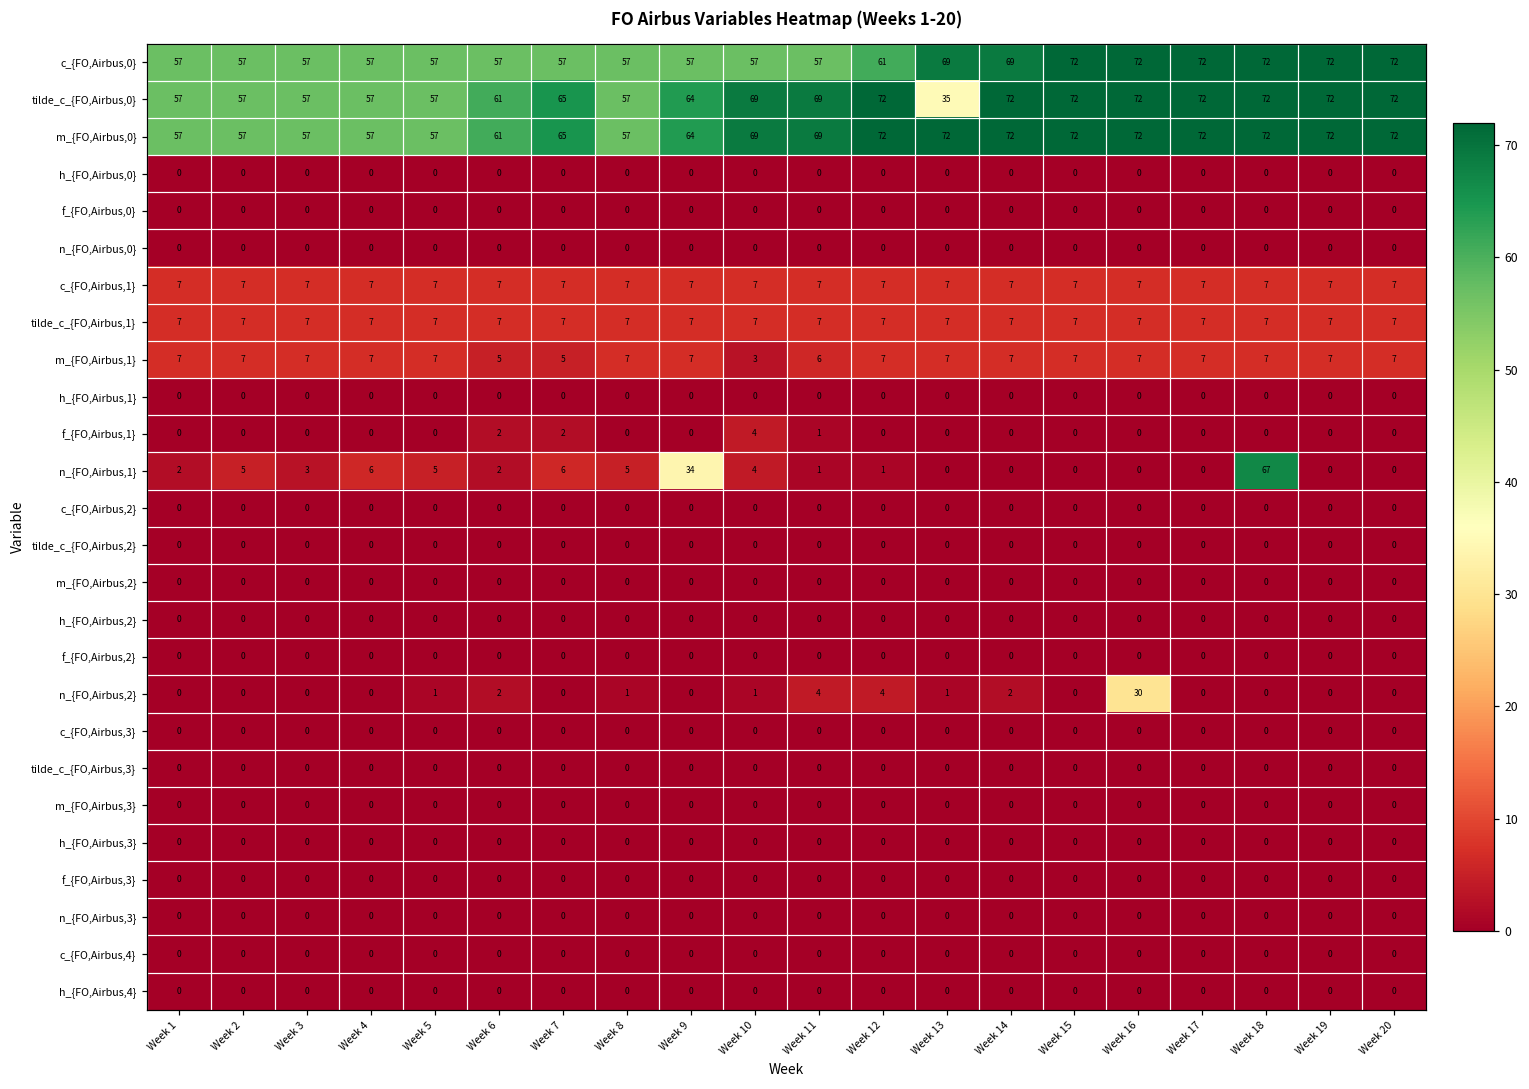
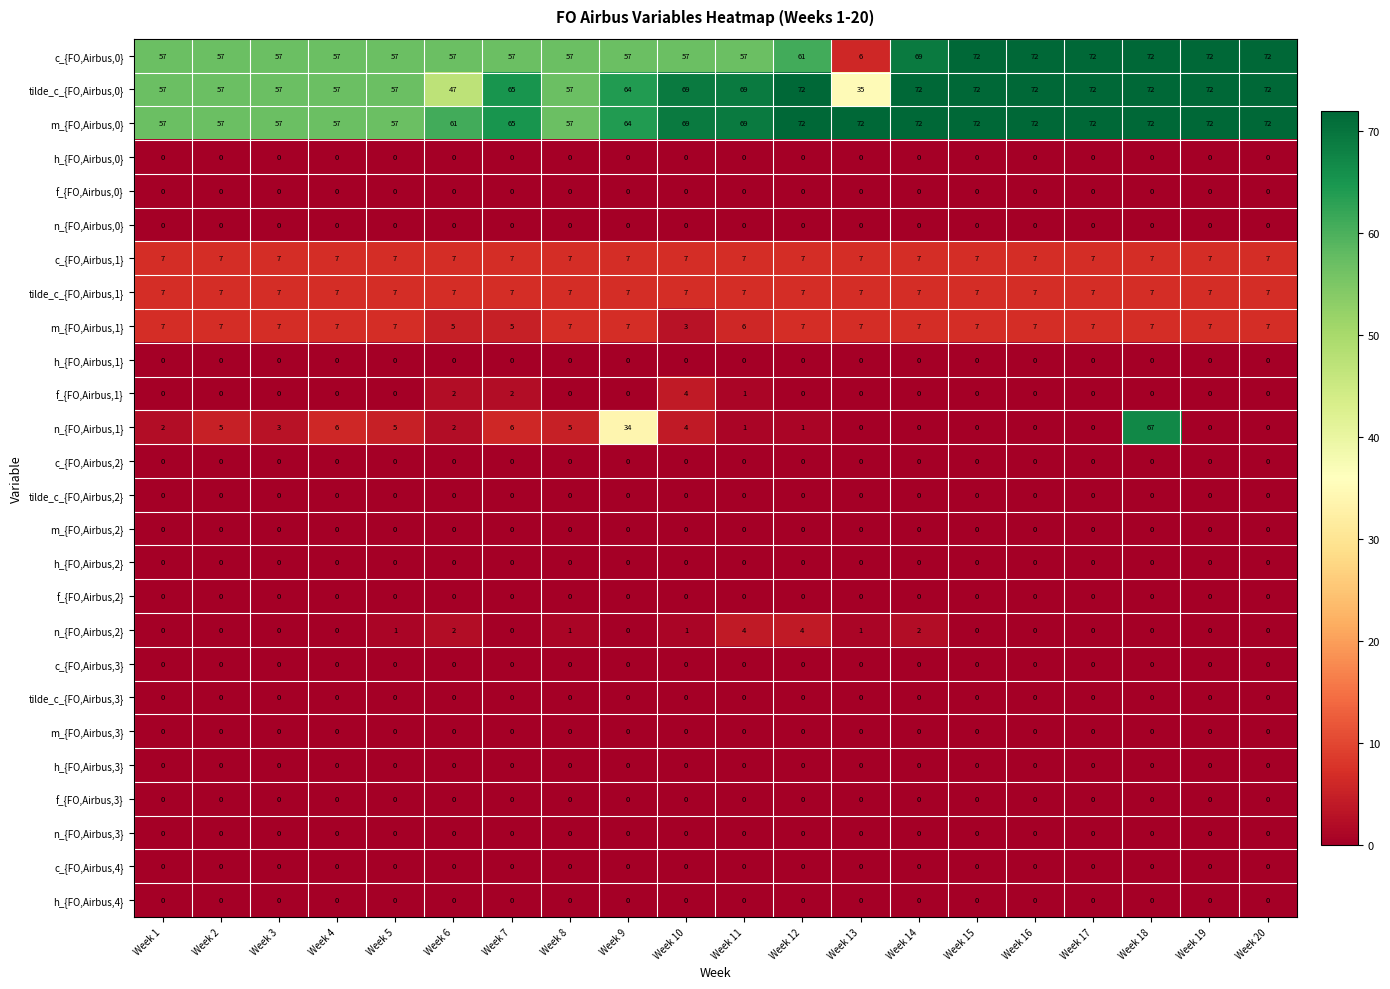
c_{FO,Airbus,0}, Week 13: 69 -> 6
tilde_c_{FO,Airbus,0}, Week 6: 61 -> 47
n_{FO,Airbus,2}, Week 16: 30 -> 0
